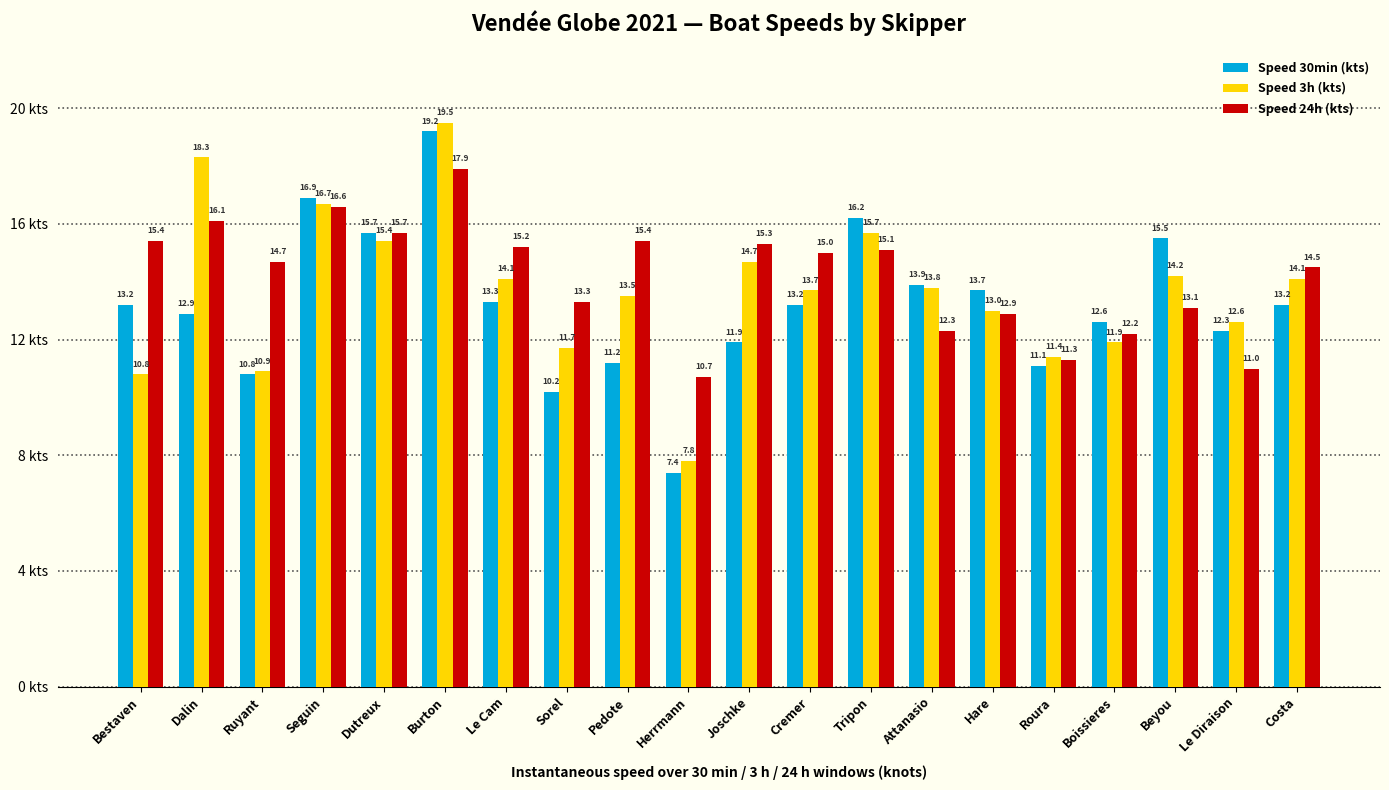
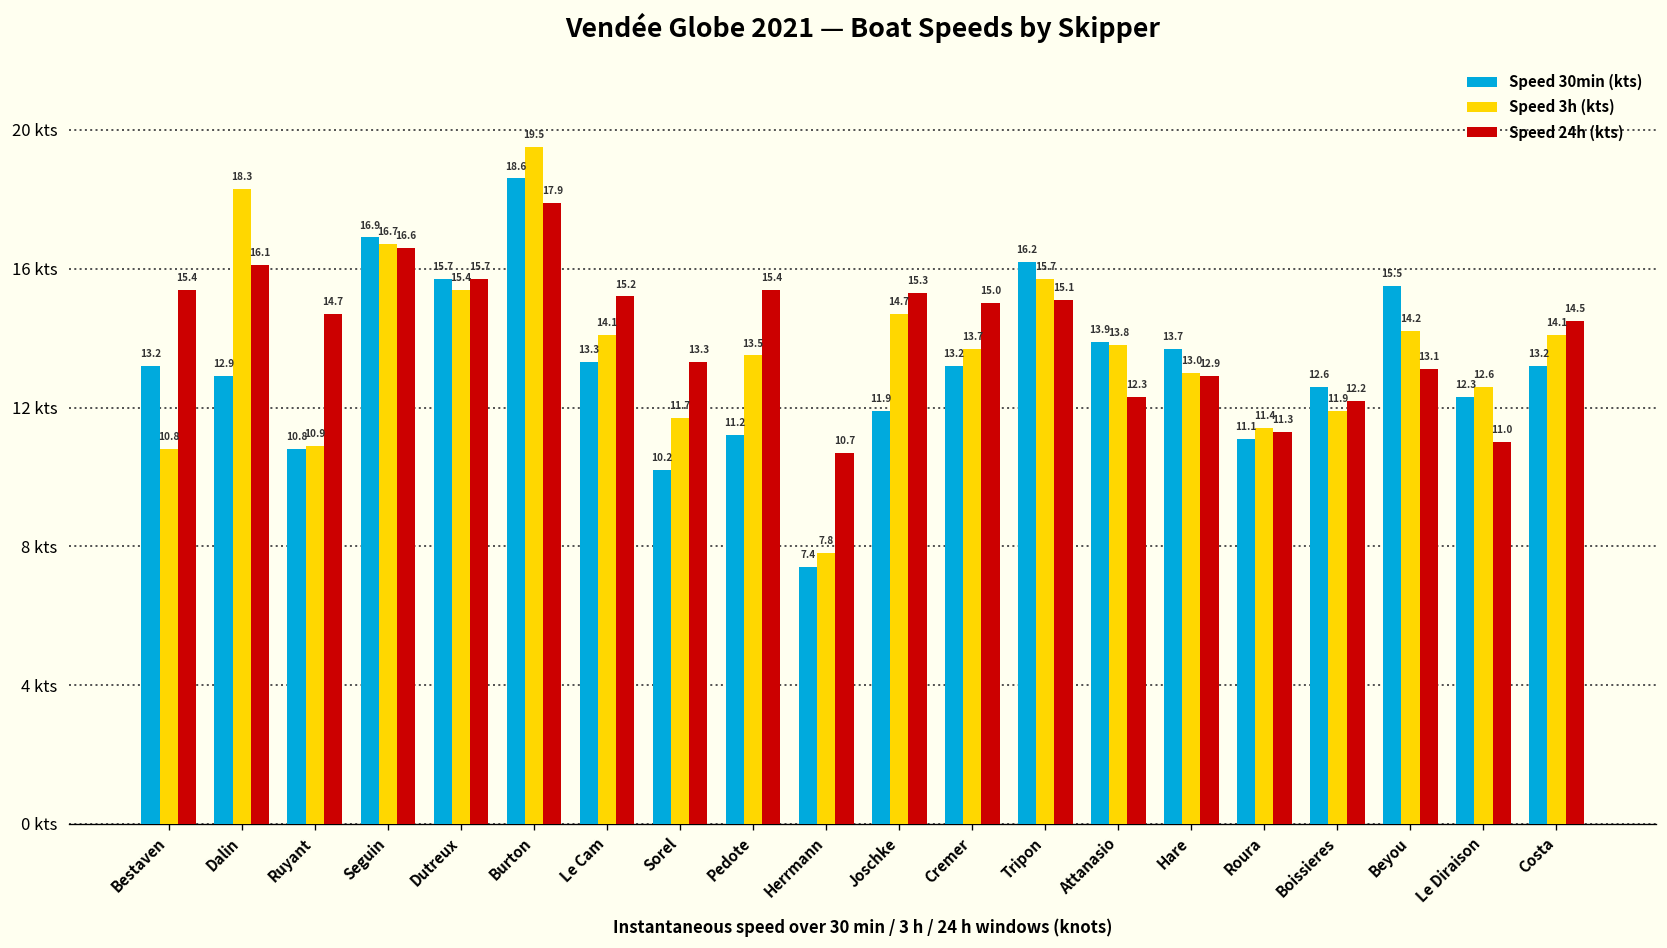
Speed 30min (kts), Burton: 19.2 -> 18.6
